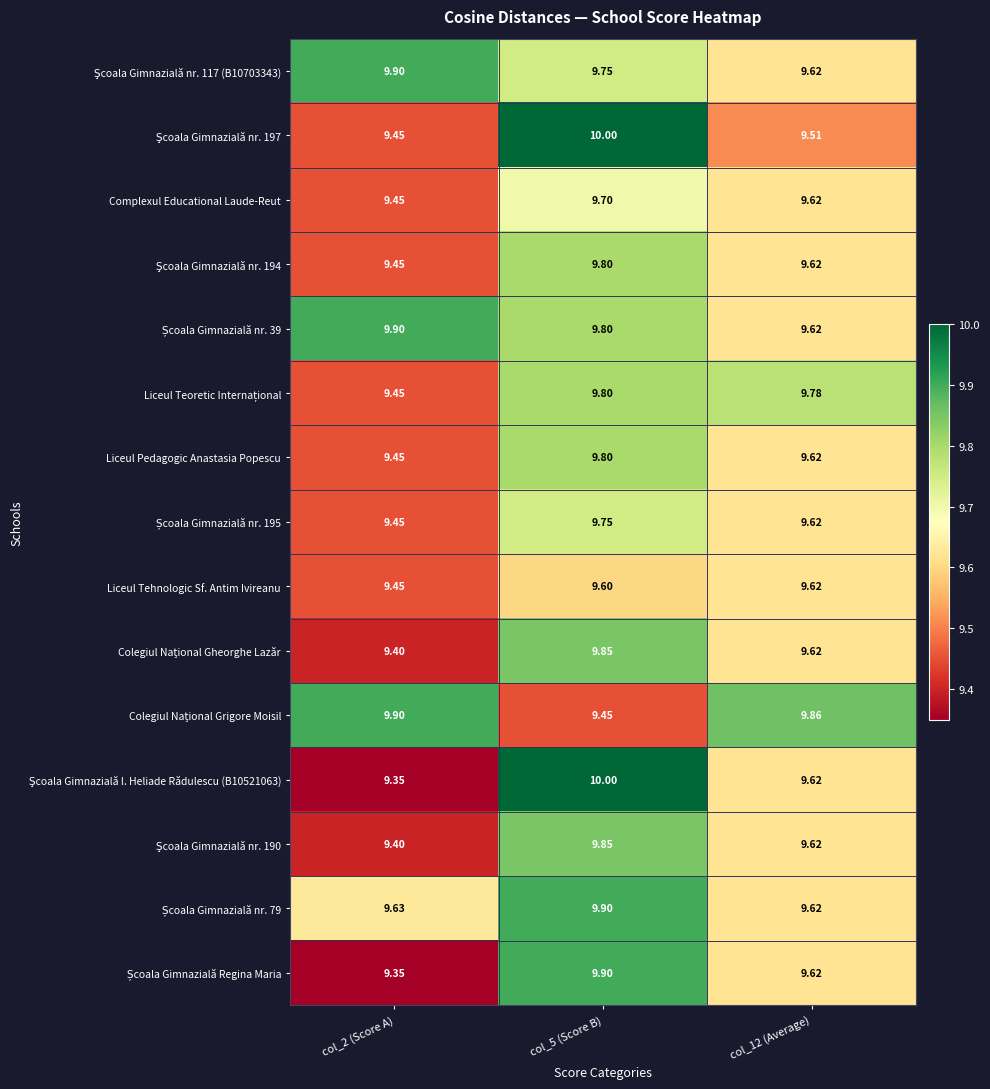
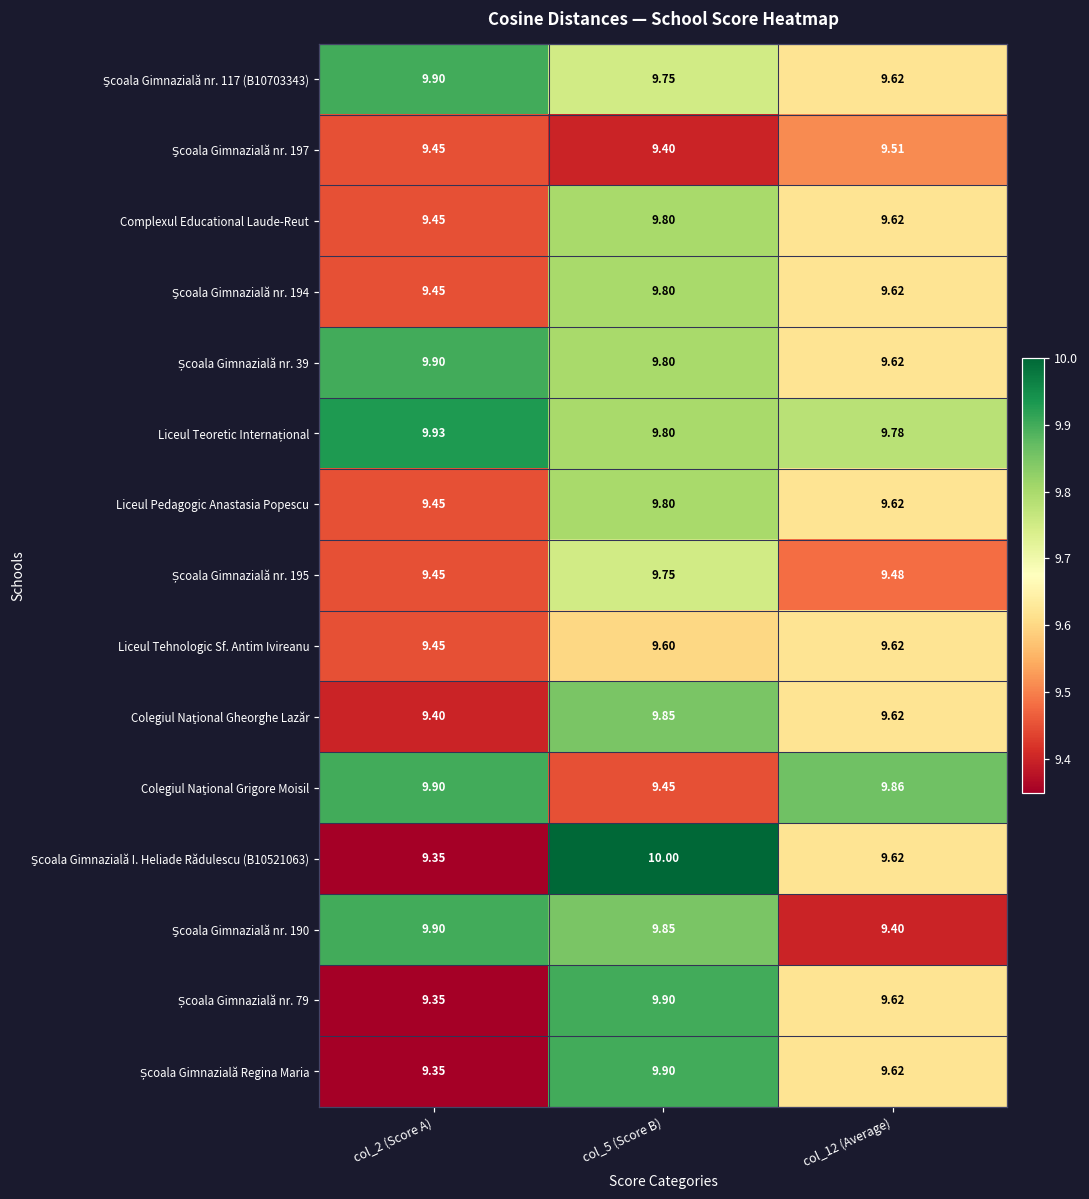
Şcoala Gimnazială nr. 197, col_5 (Score B): 10.00 -> 9.40
Complexul Educational Laude-Reut, col_5 (Score B): 9.70 -> 9.80
Liceul Teoretic Internațional, col_2 (Score A): 9.45 -> 9.93
Școala Gimnazială nr. 195, col_12 (Average): 9.62 -> 9.48
Şcoala Gimnazială nr. 190, col_2 (Score A): 9.40 -> 9.90
Şcoala Gimnazială nr. 190, col_12 (Average): 9.62 -> 9.40
Școala Gimnazială nr. 79, col_2 (Score A): 9.63 -> 9.35
